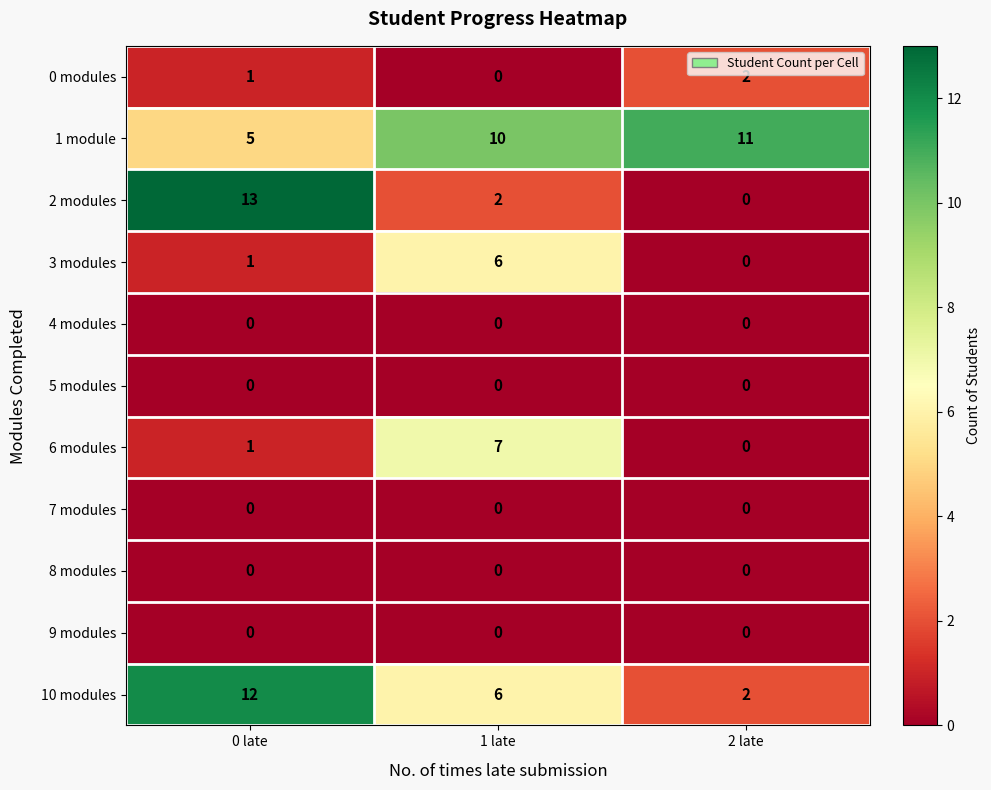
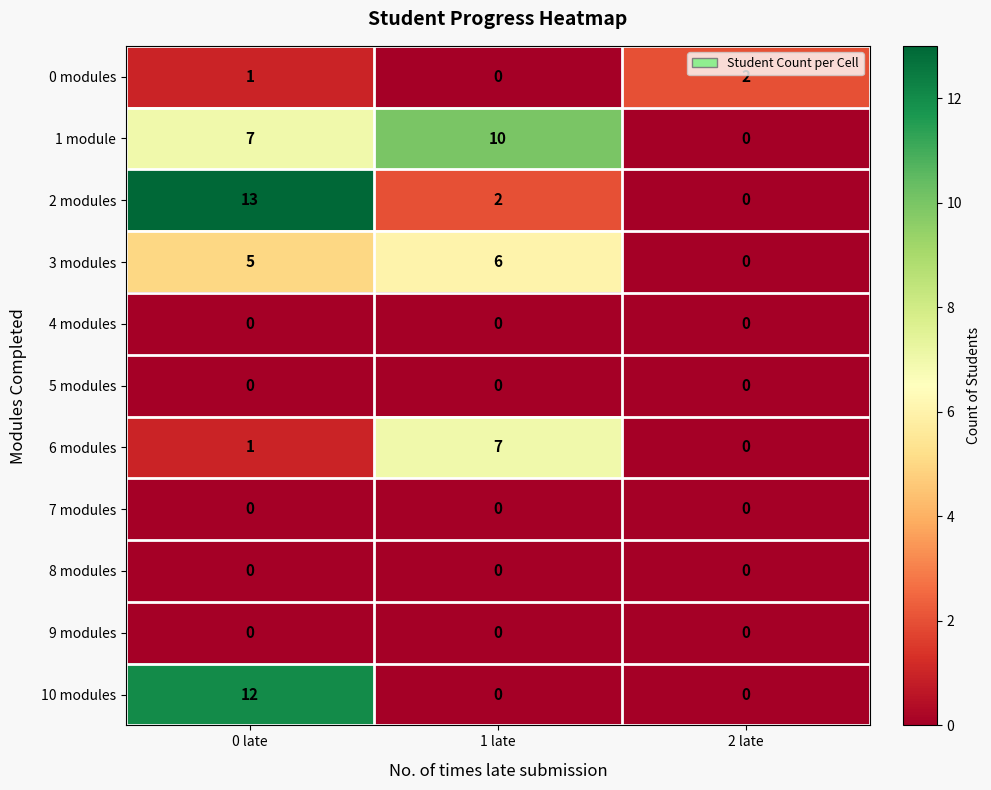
1 module, 0 late: 5 -> 7
1 module, 2 late: 11 -> 0
3 modules, 0 late: 1 -> 5
10 modules, 1 late: 6 -> 0
10 modules, 2 late: 2 -> 0
